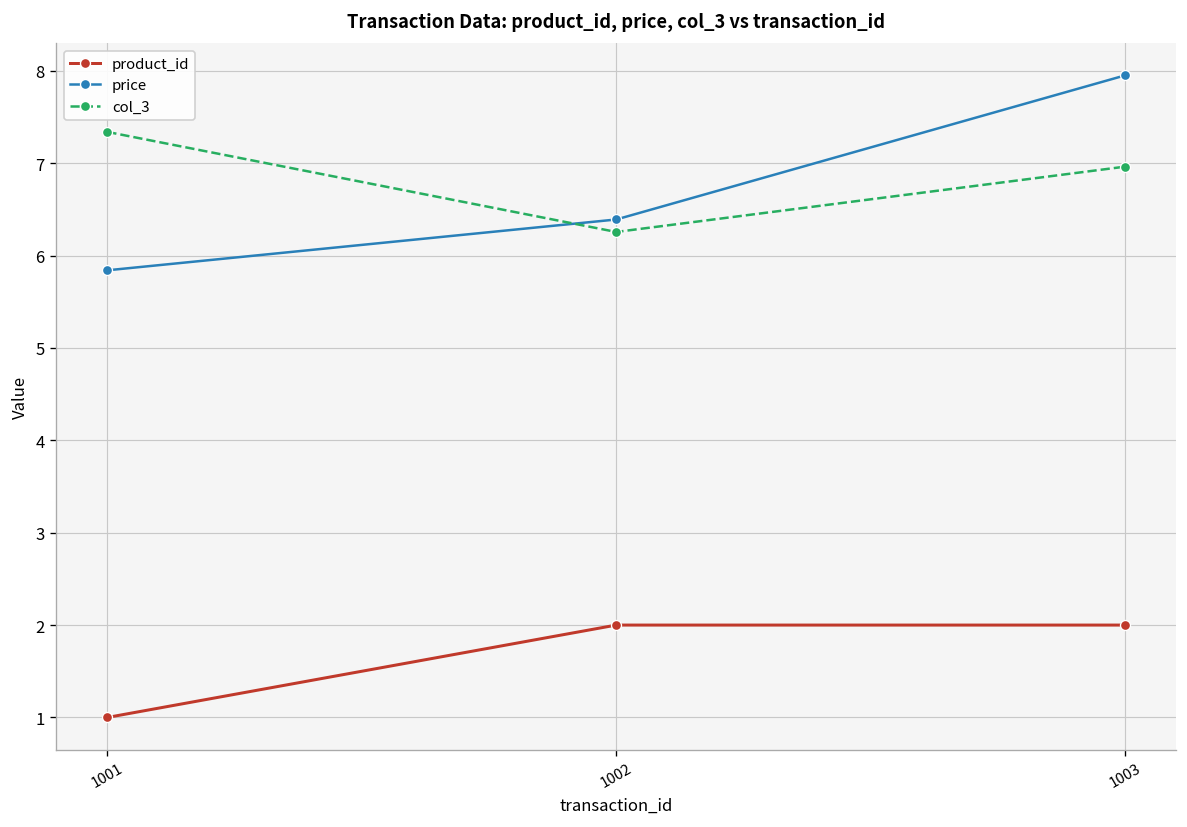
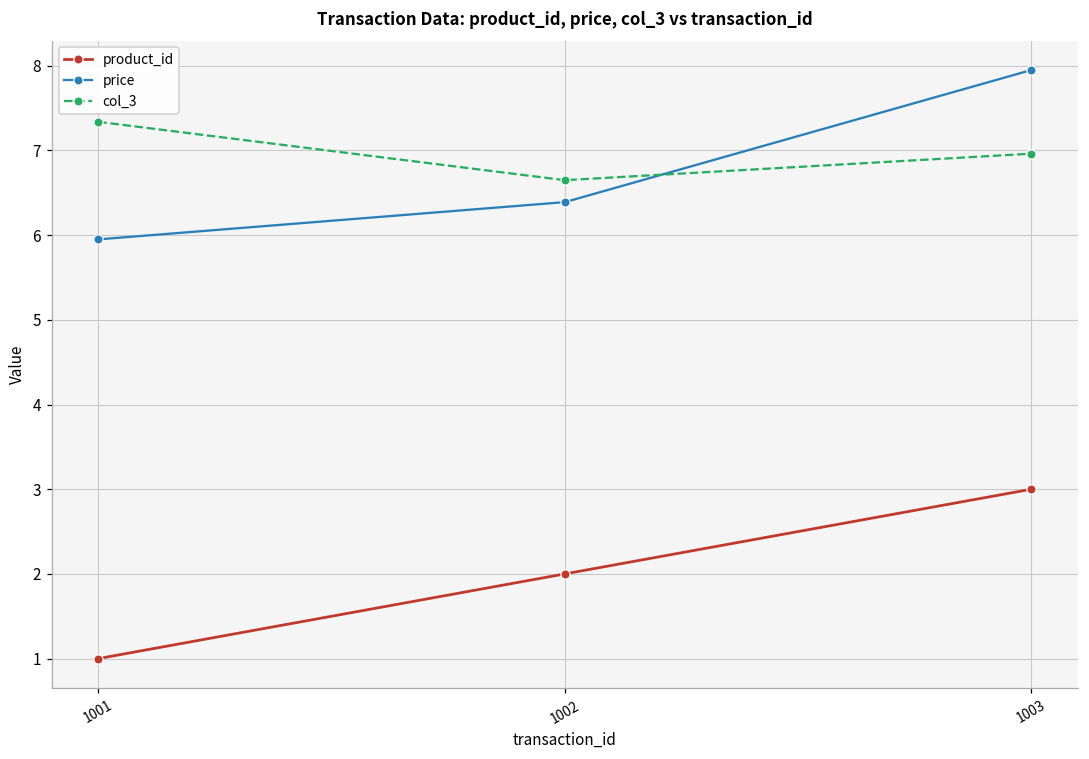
price, 1001: 5.8 -> 6.0
col_3, 1002: 6.3 -> 6.6
product_id, 1003: 2 -> 3
